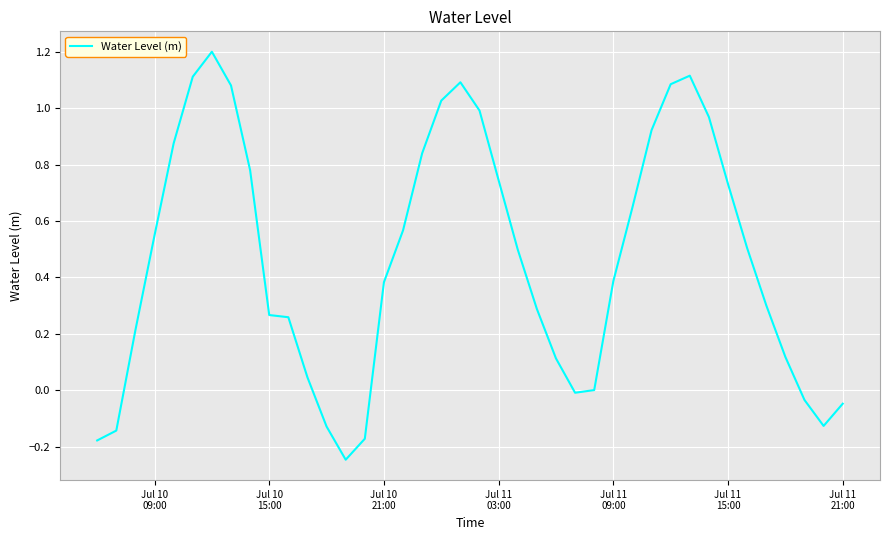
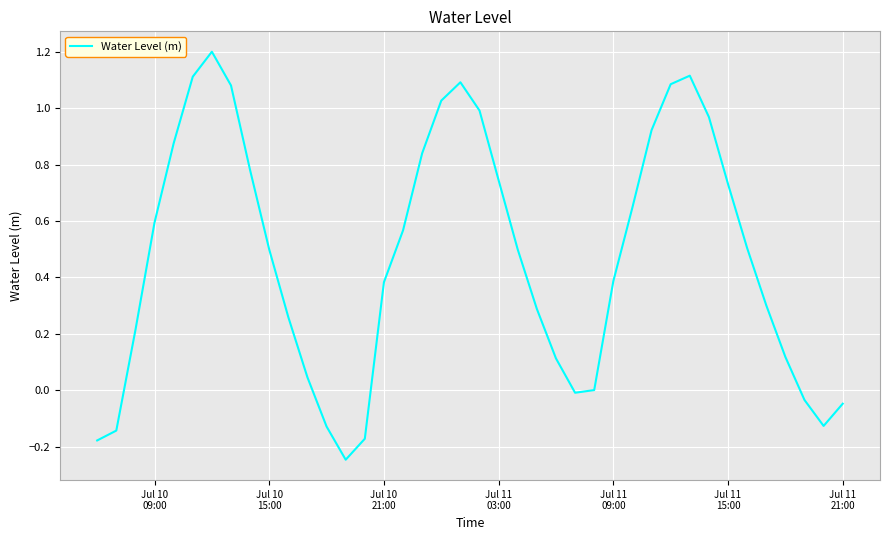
Jul 10 09:00: 0.55 -> 0.59
Jul 10 15:00: 0.27 -> 0.50
